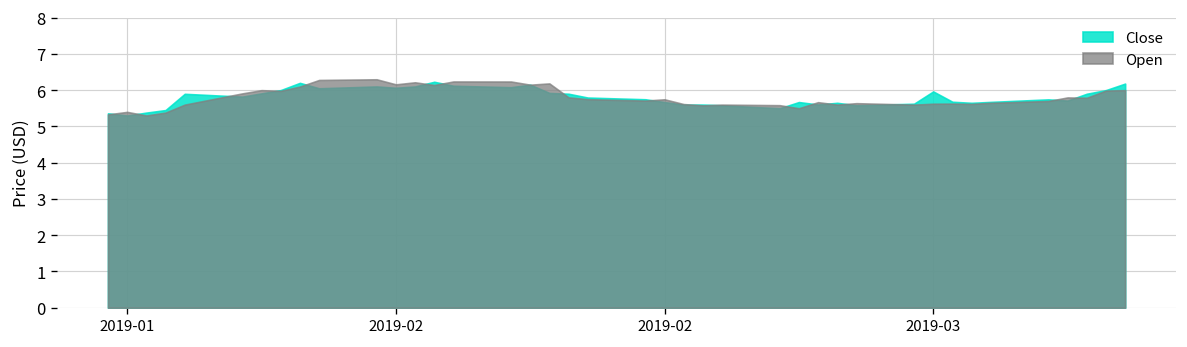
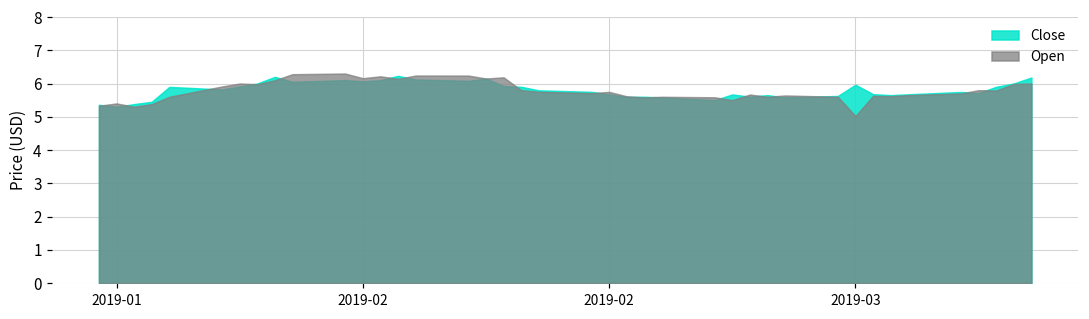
Open, 2019-03: 5.6 -> 5.0
